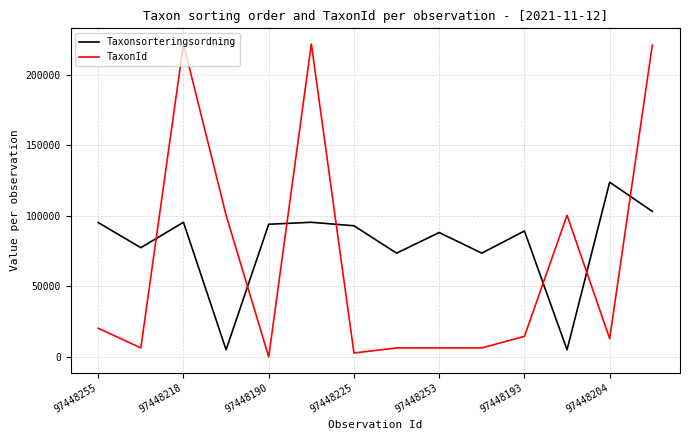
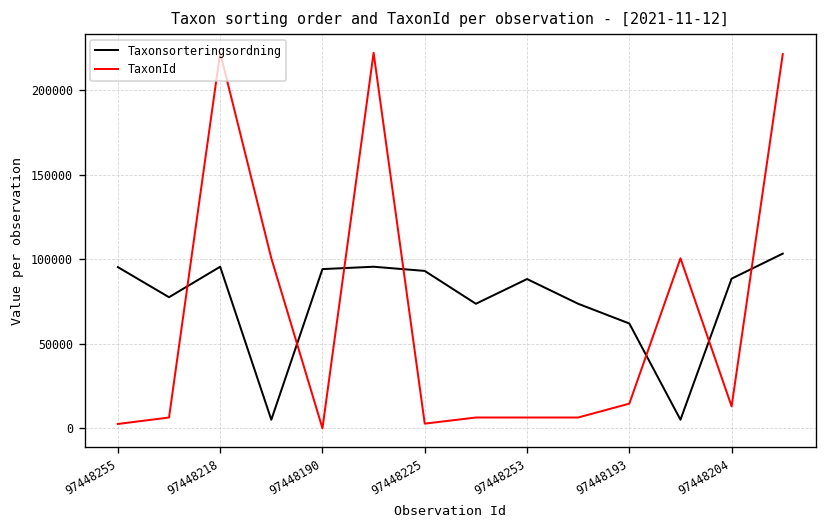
TaxonId, 97448255: 20000 -> 3000
Taxonsorteringsordning, 97448193: 89000 -> 62000
Taxonsorteringsordning, 97448204: 124000 -> 88000
